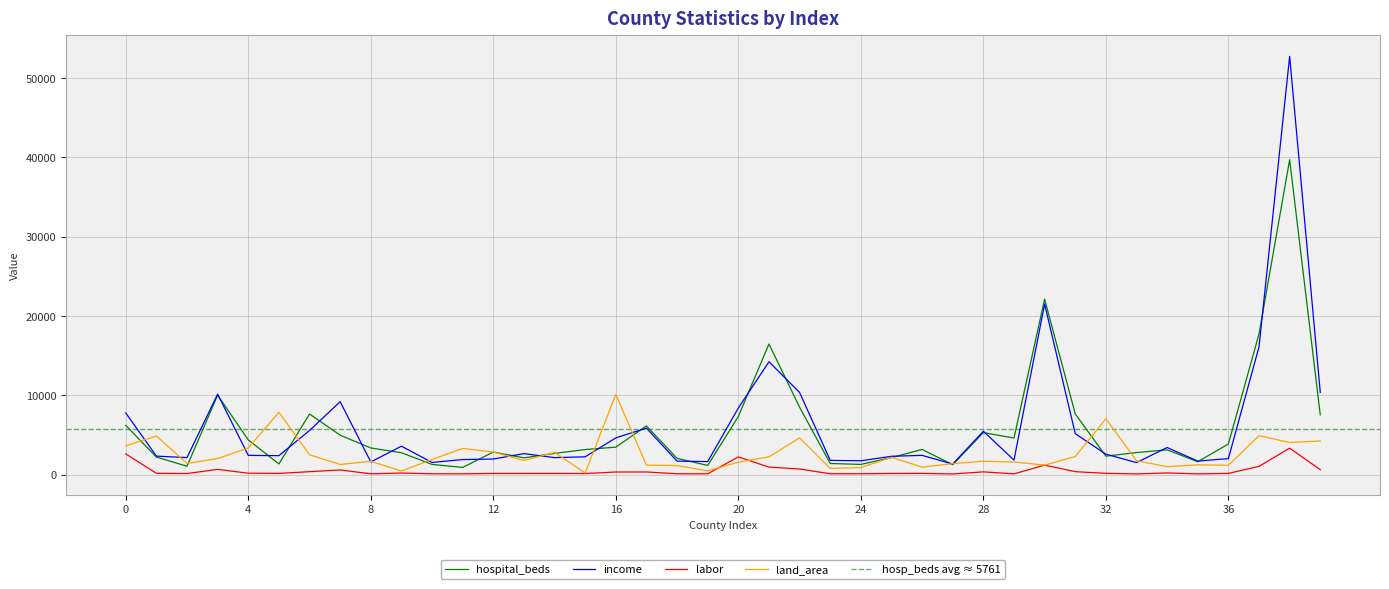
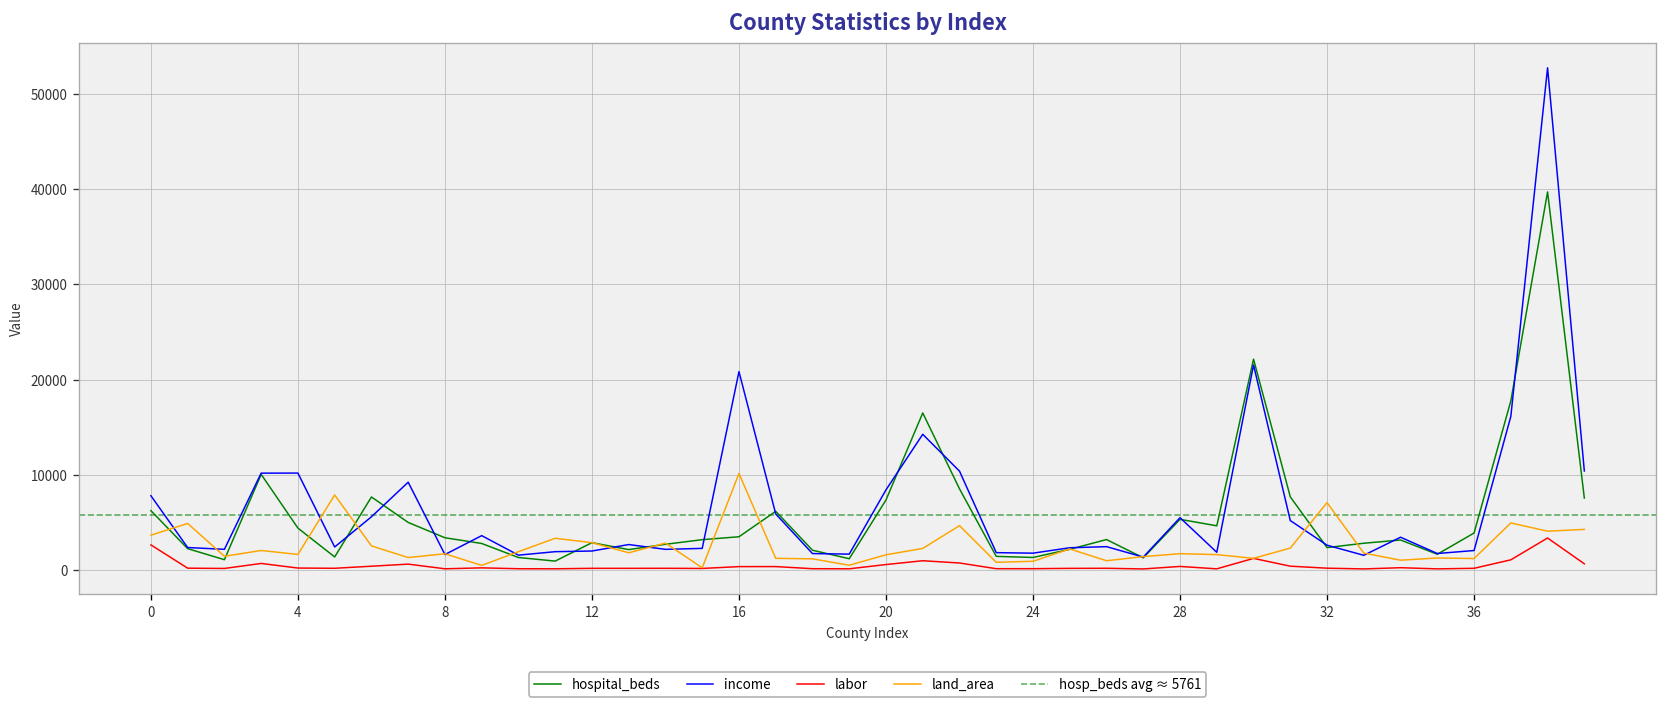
income, 4: 2000 -> 10000
land_area, 4: 3000 -> 2000
income, 16: 5000 -> 21000
labor, 20: 2000 -> 1000
